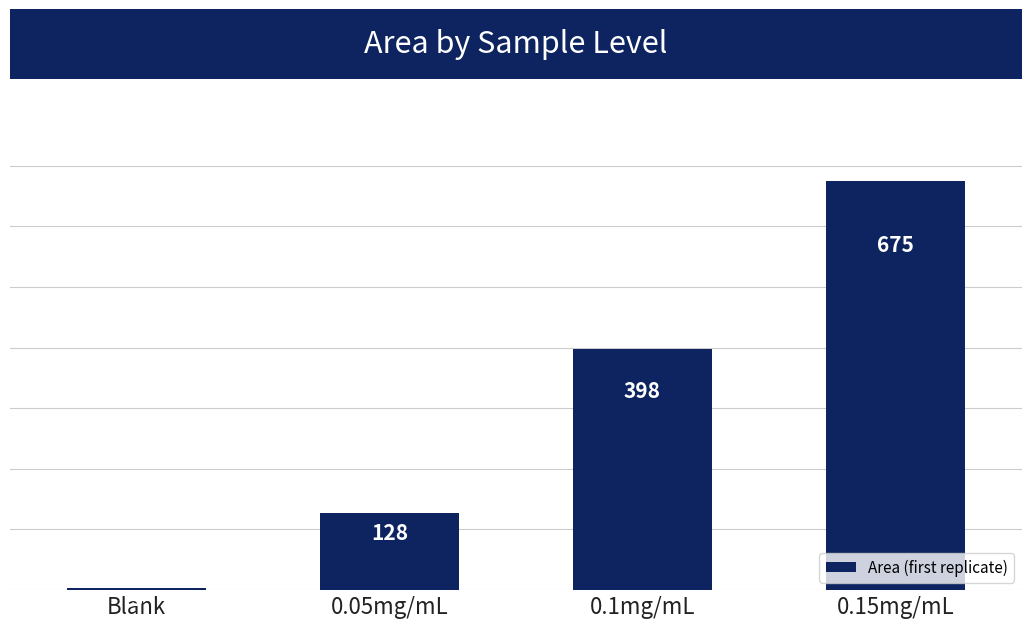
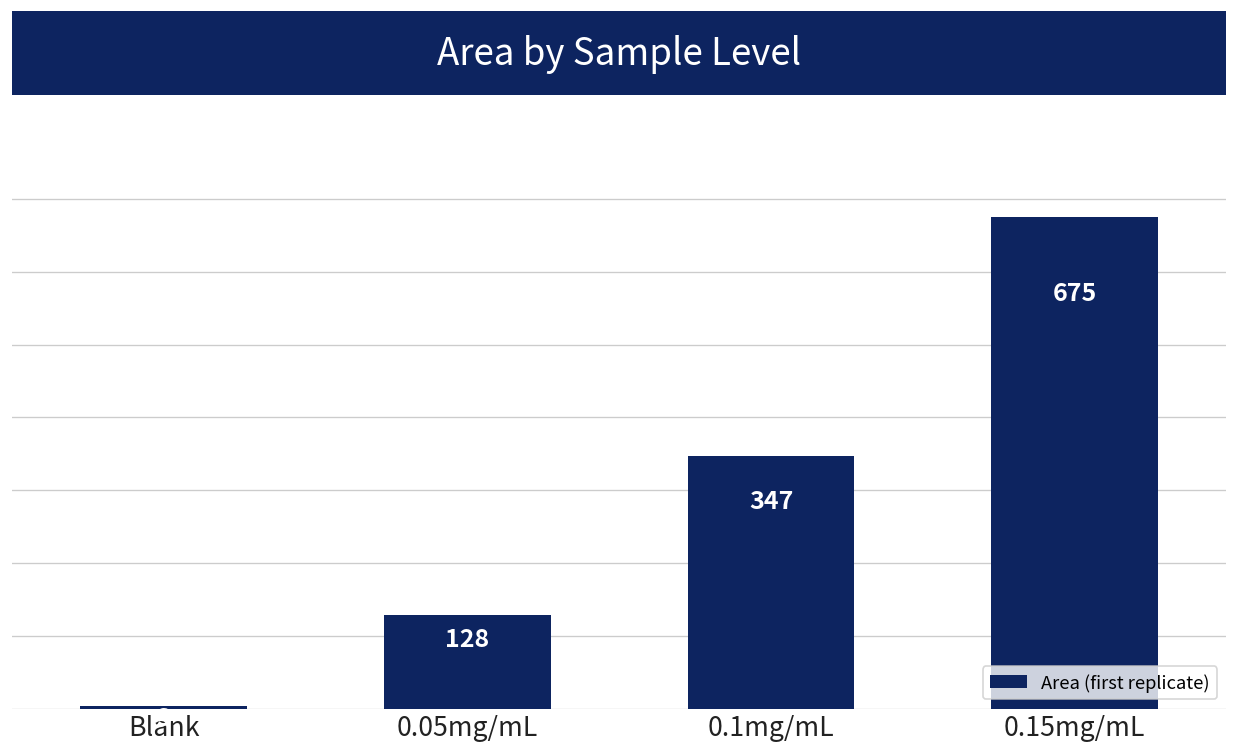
0.1mg/mL: 398 -> 347
